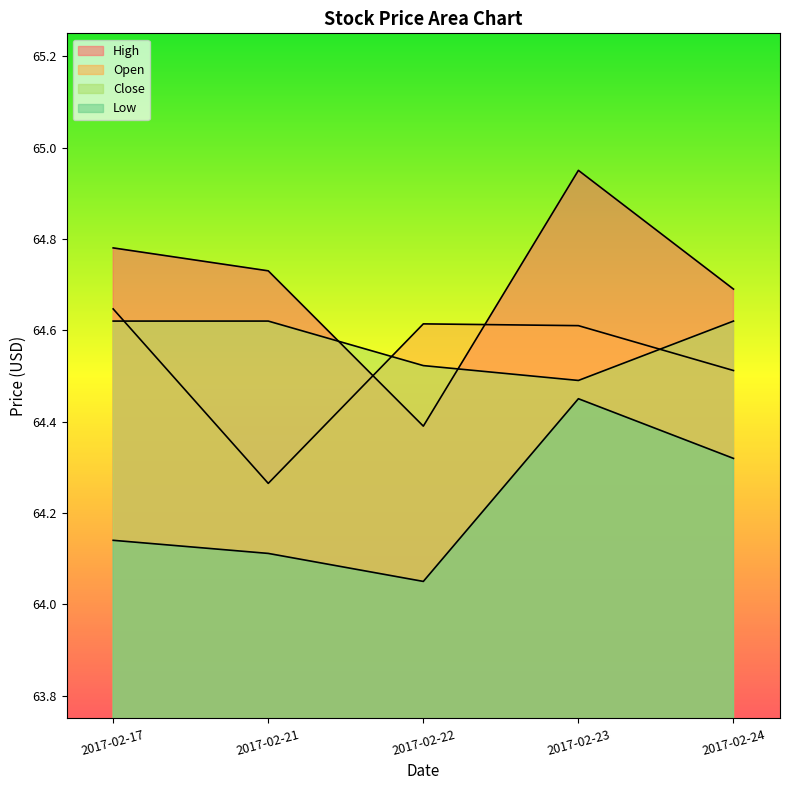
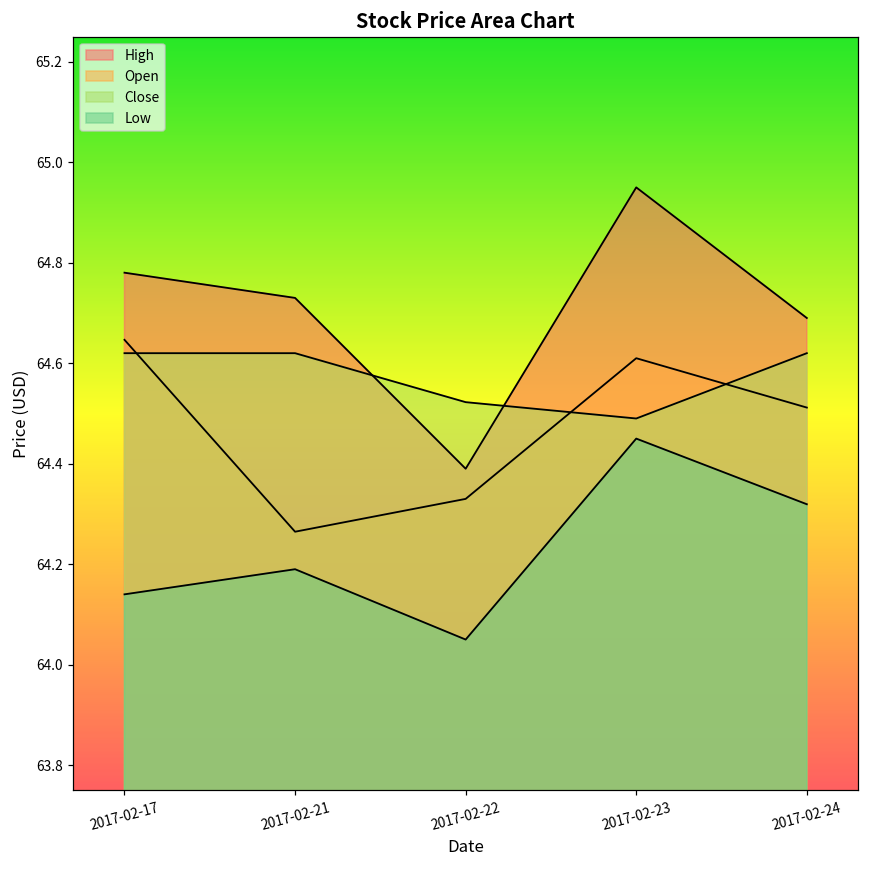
Low, 2017-02-21: 64.11 -> 64.19
Open, 2017-02-22: 64.61 -> 64.33
